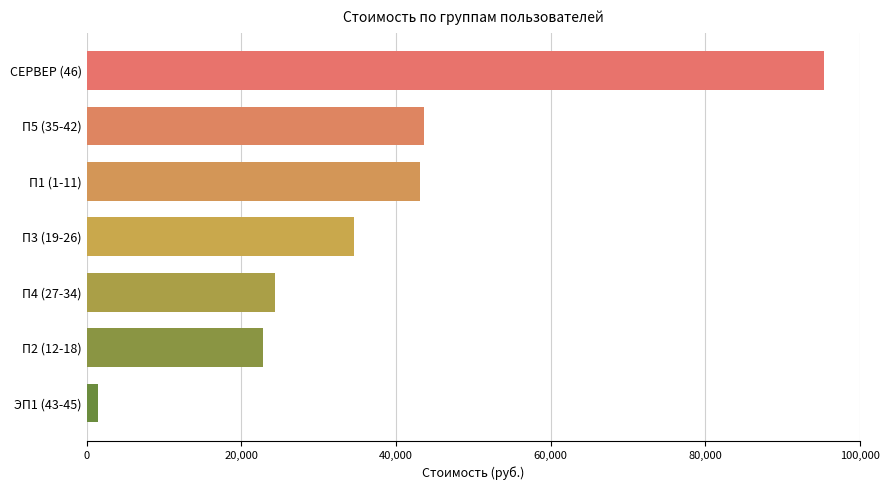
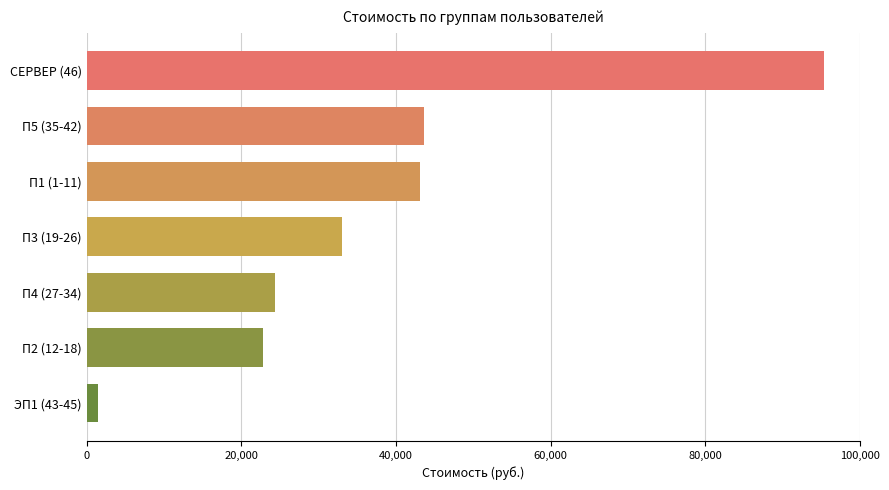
П3 (19-26): 35,000 -> 33,000
